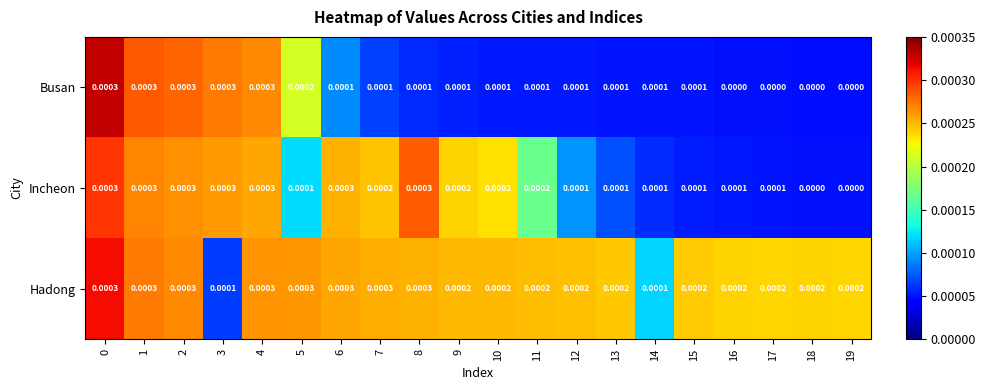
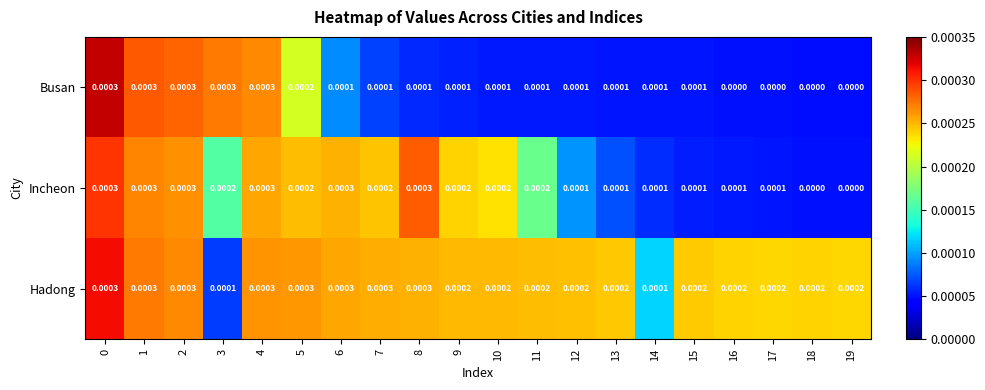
Incheon, 3: 0.0003 -> 0.0002
Incheon, 5: 0.0001 -> 0.0002
